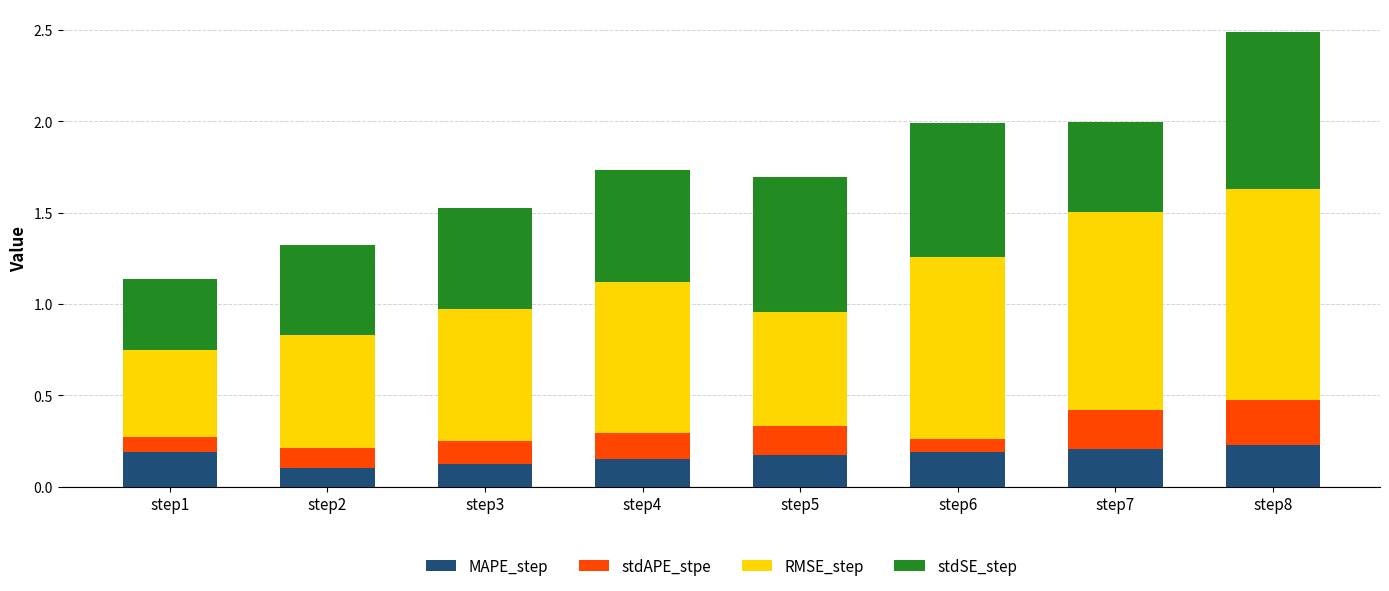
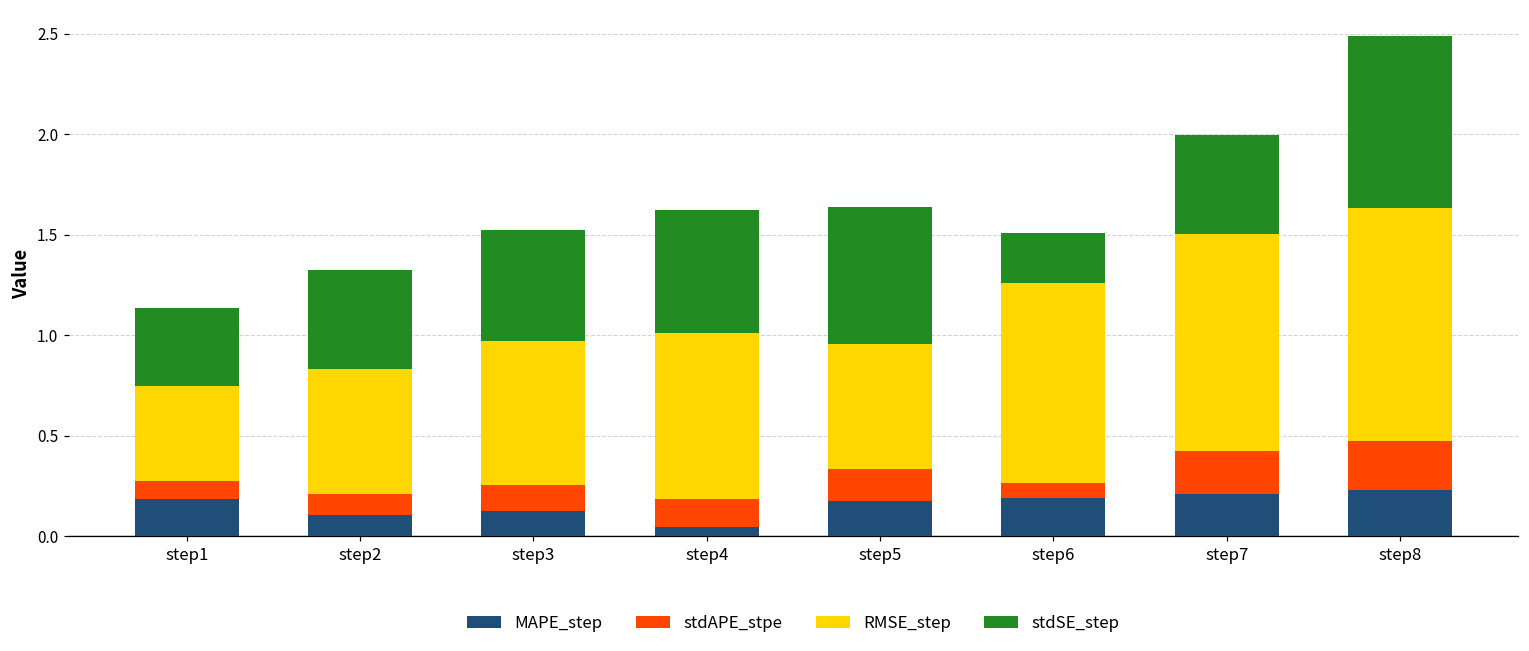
MAPE_step, step4: 0.15 -> 0.04
stdSE_step, step5: 0.74 -> 0.68
stdSE_step, step6: 0.73 -> 0.25
